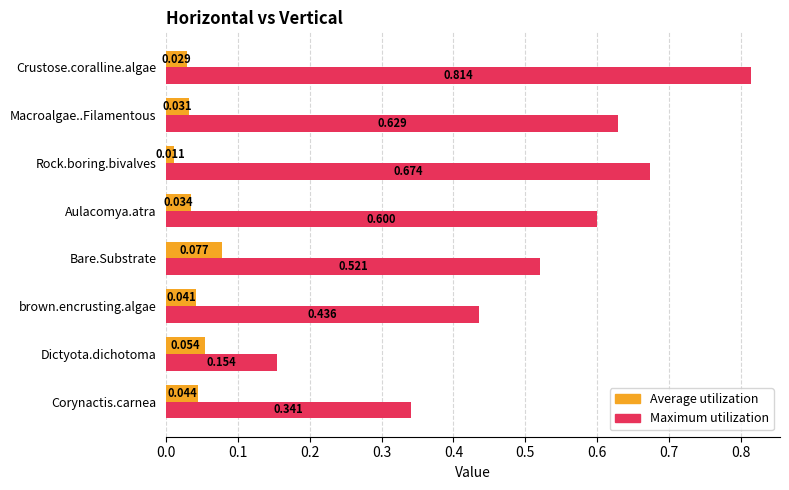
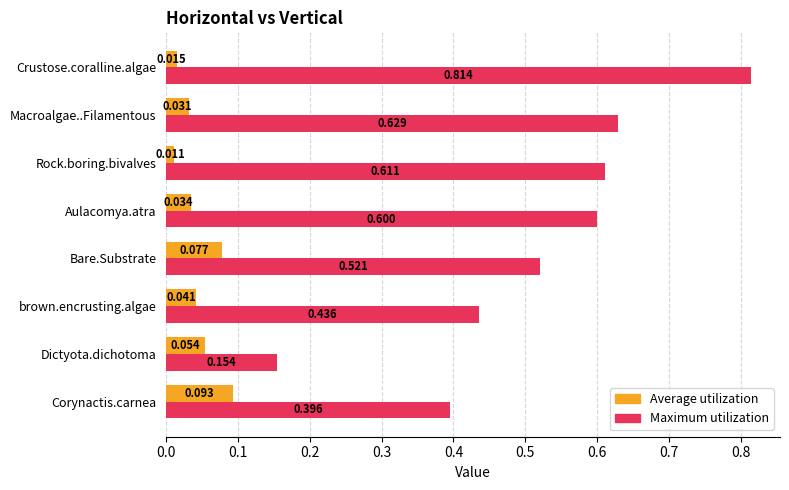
Average utilization, Crustose.coralline.algae: 0.029 -> 0.015
Maximum utilization, Rock.boring.bivalves: 0.674 -> 0.611
Average utilization, Corynactis.carnea: 0.044 -> 0.093
Maximum utilization, Corynactis.carnea: 0.341 -> 0.396
